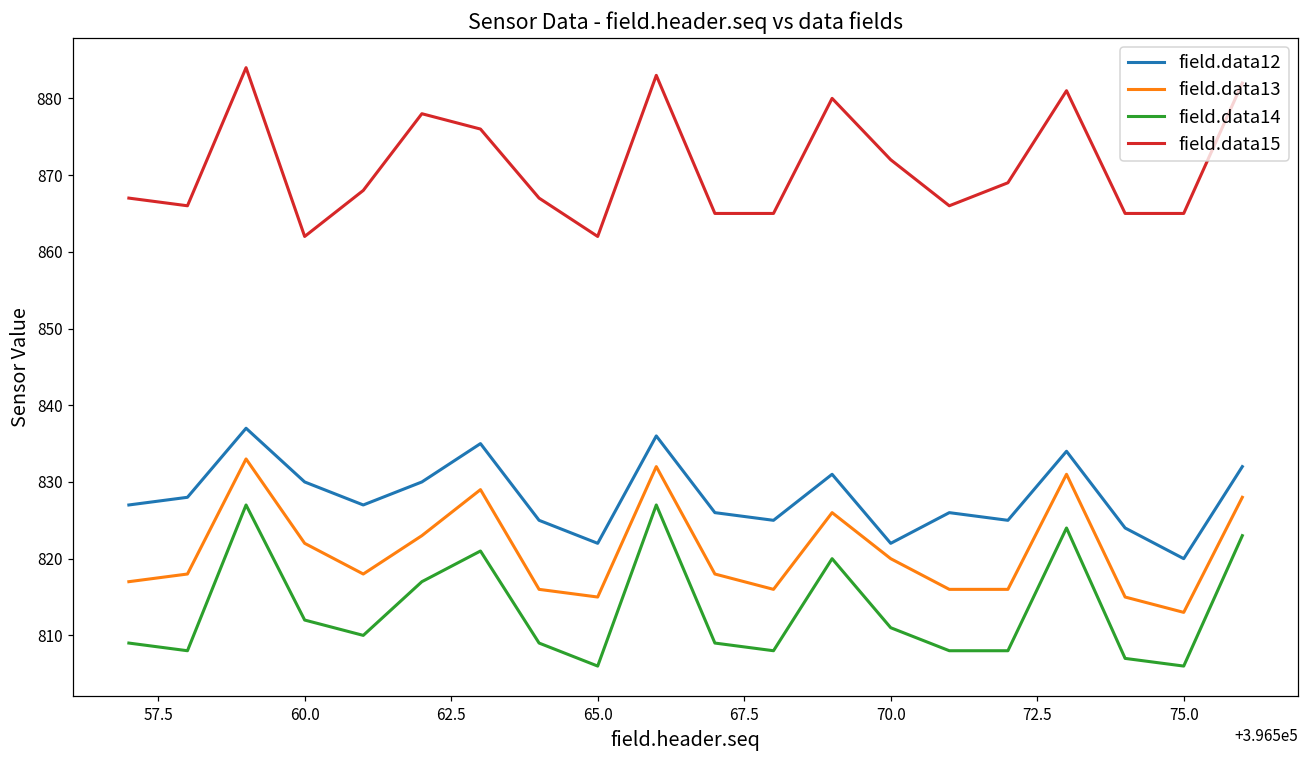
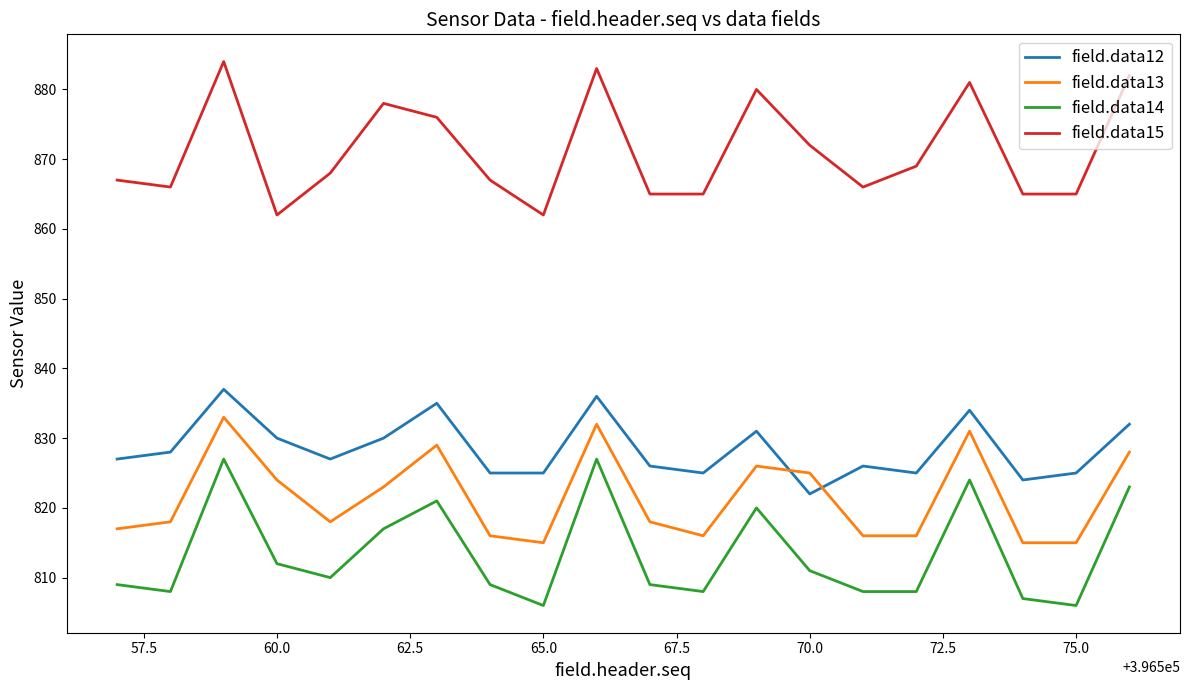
field.data13, 60.0: 822 -> 824
field.data12, 65.0: 822 -> 825
field.data13, 70.0: 820 -> 825
field.data12, 75.0: 820 -> 825
field.data13, 75.0: 813 -> 815
